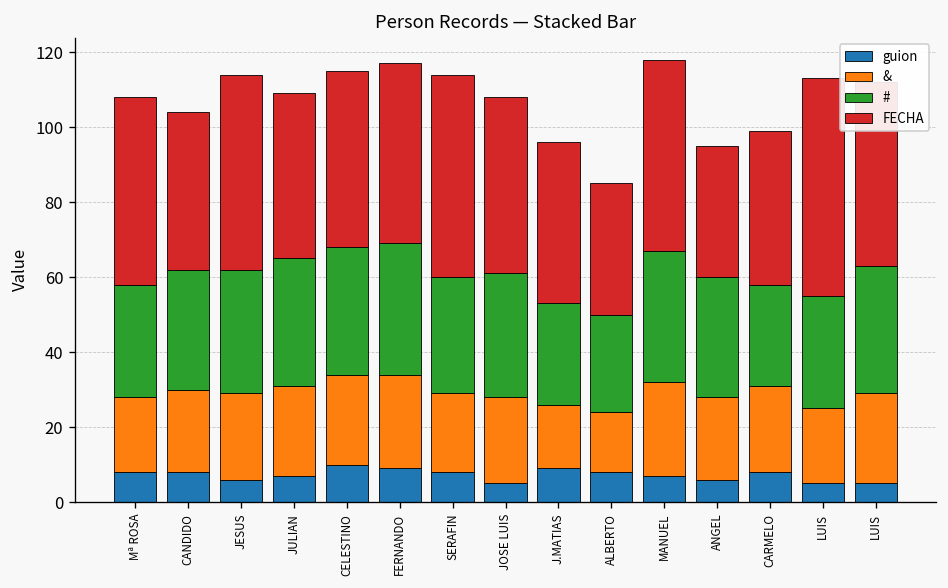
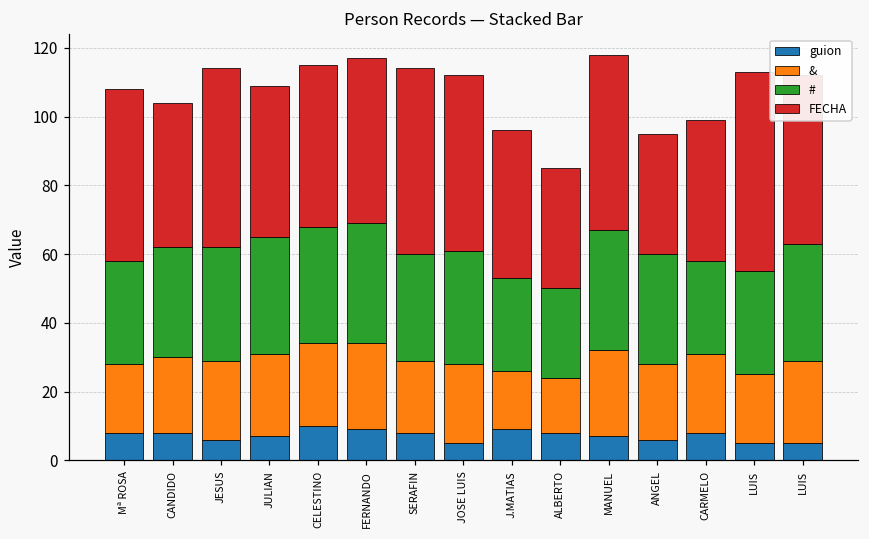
FECHA, JOSE LUIS: 47 -> 51
